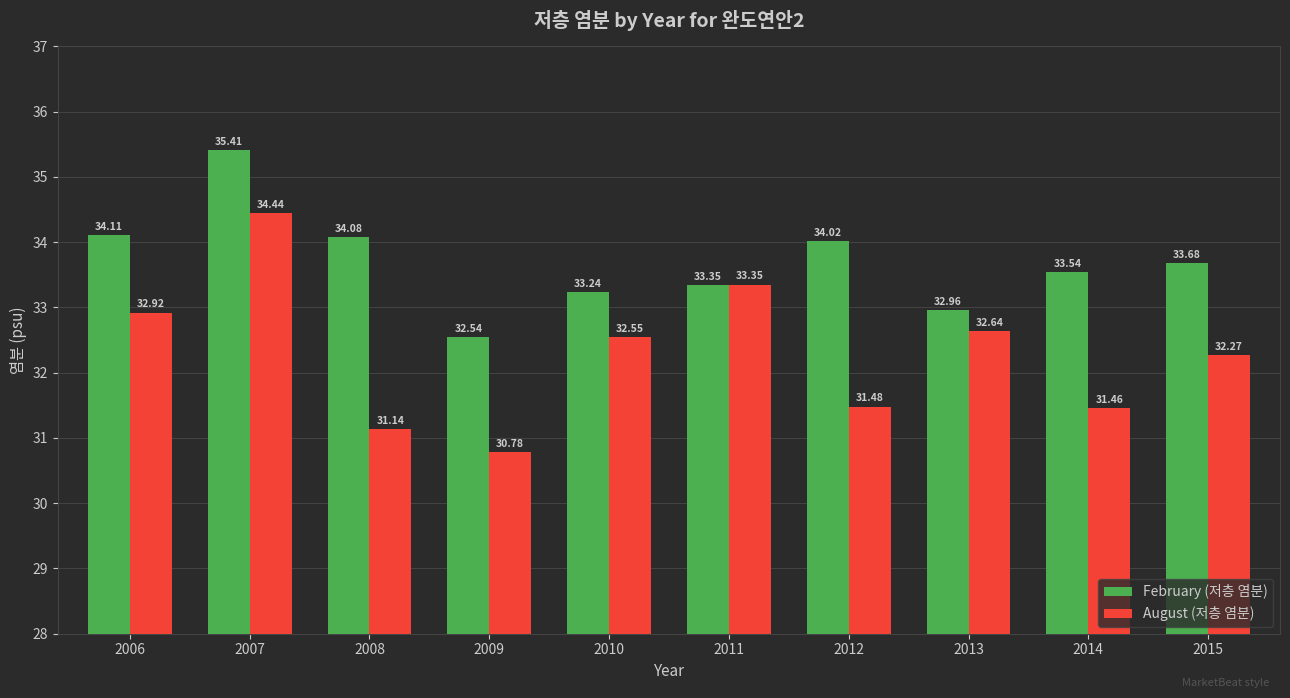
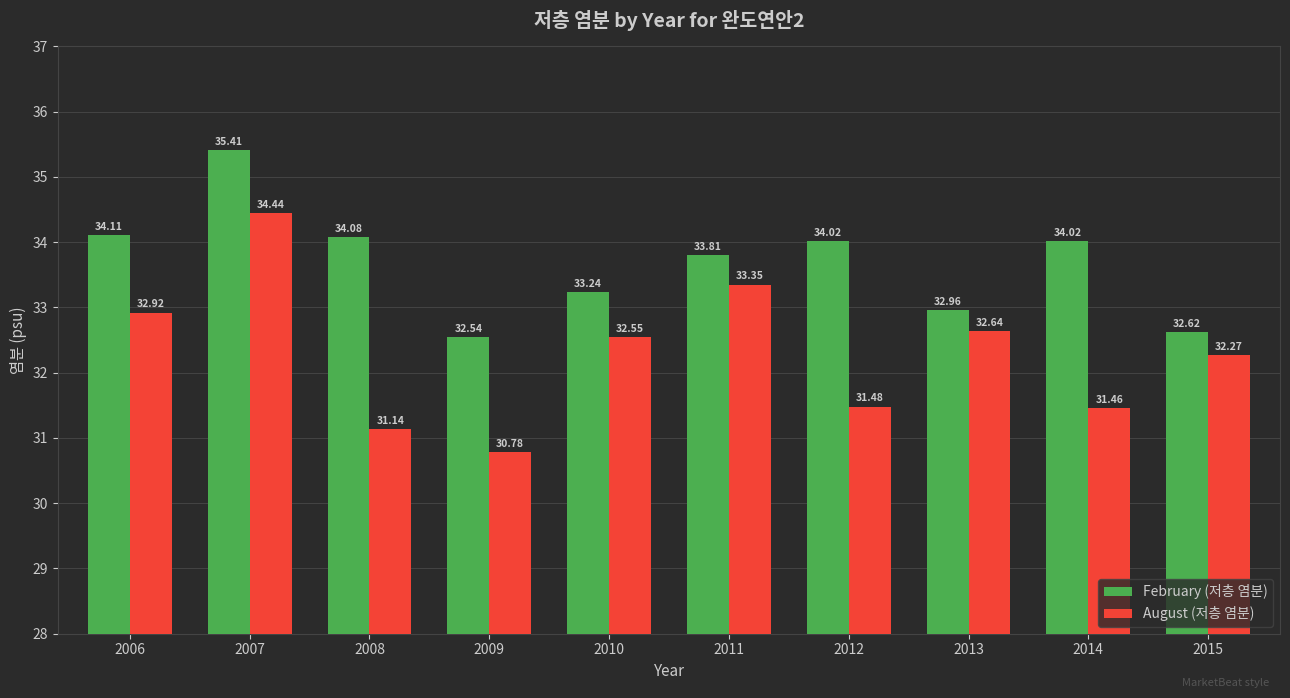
February (저층 염분), 2011: 33.35 -> 33.81
February (저층 염분), 2014: 33.54 -> 34.02
February (저층 염분), 2015: 33.68 -> 32.62
